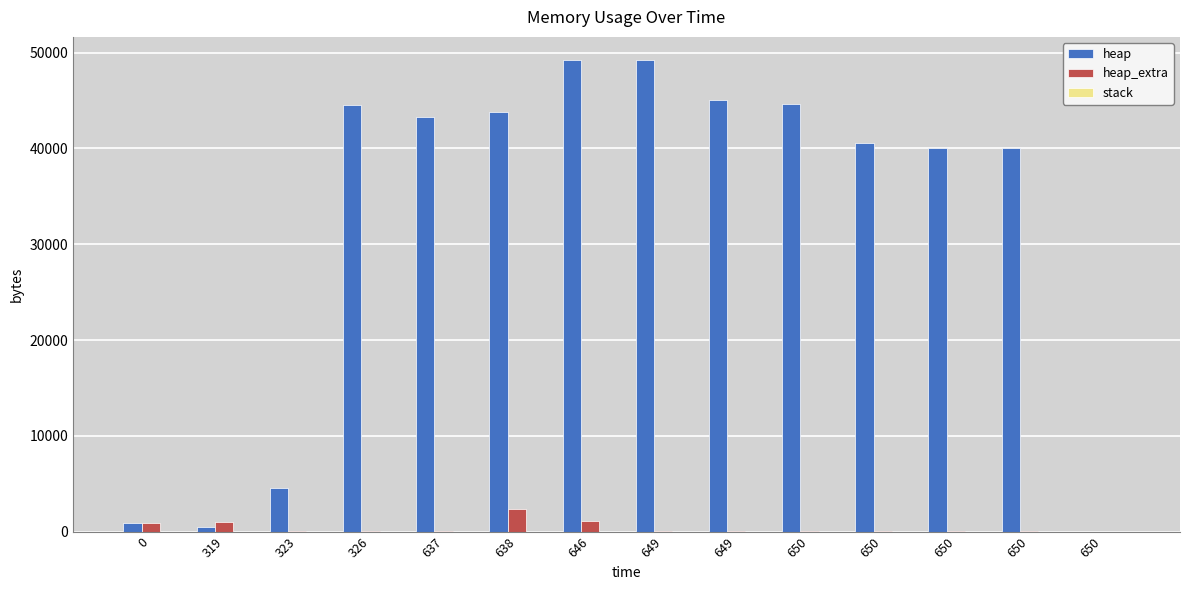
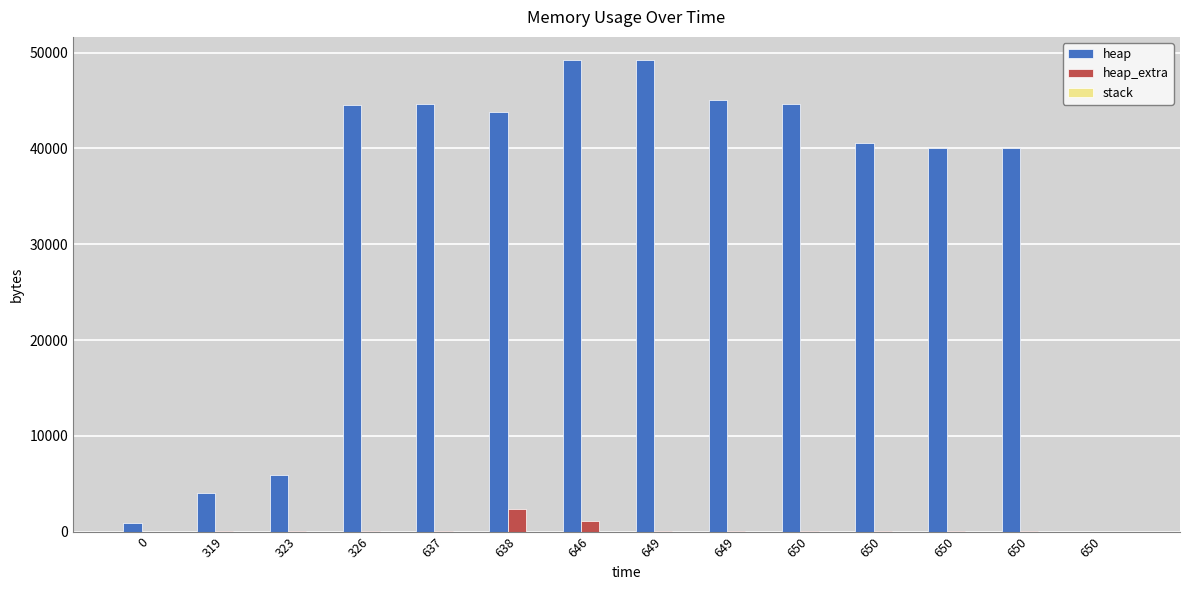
heap_extra, 0: 1000 -> 0
heap, 319: 0 -> 4000
heap_extra, 319: 1000 -> 0
heap, 323: 5000 -> 6000
heap, 637: 43000 -> 45000
